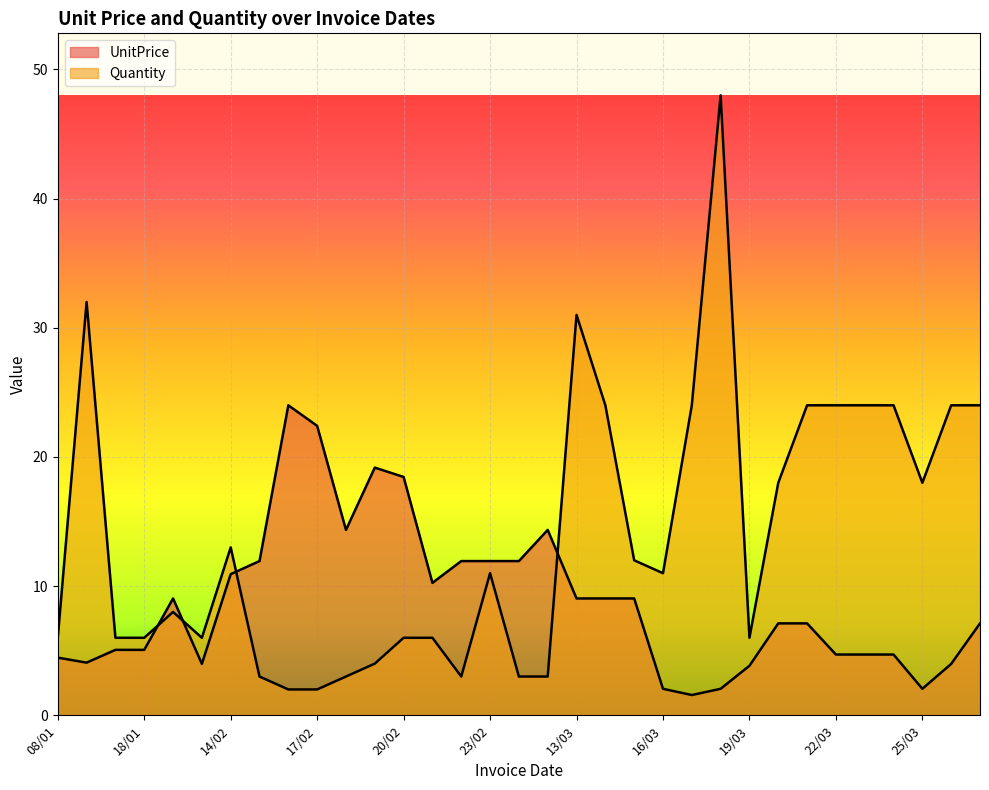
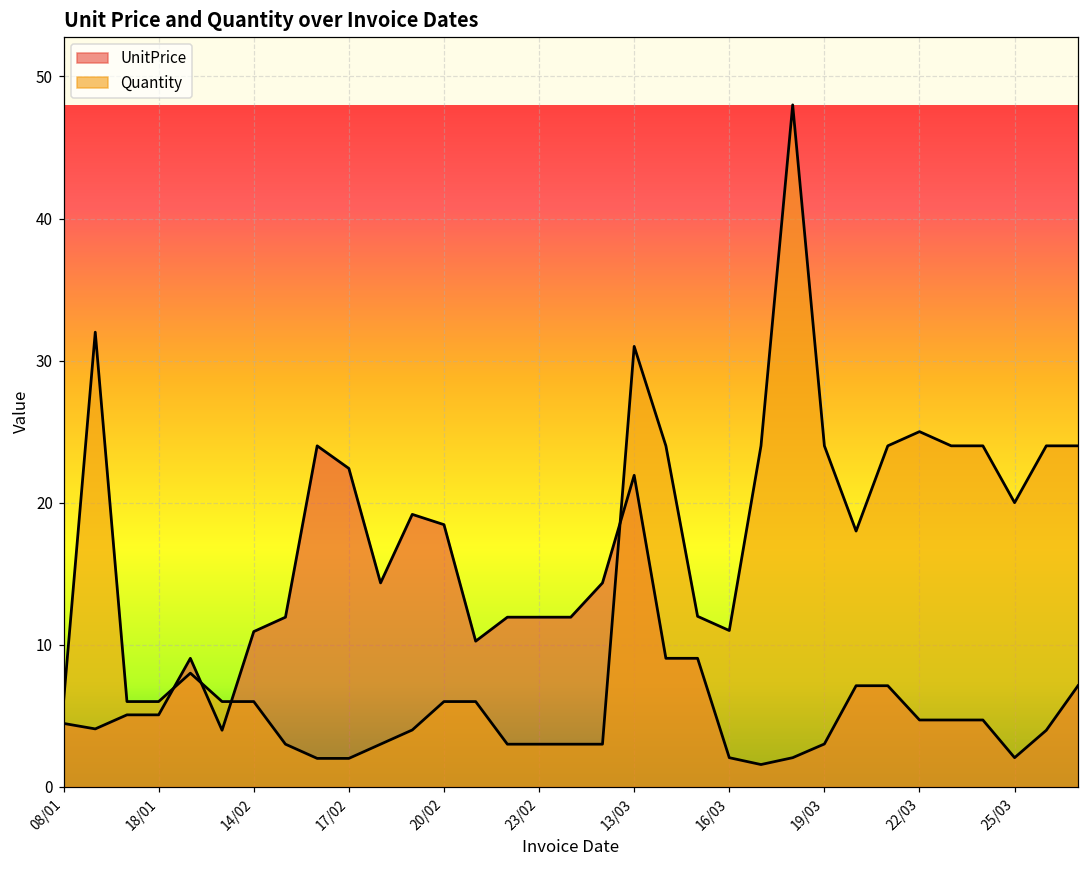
Quantity, 14/02: 13 -> 6
Quantity, 23/02: 11 -> 3
UnitPrice, 13/03: 9.0 -> 21.9
UnitPrice, 19/03: 3.8 -> 3.0
Quantity, 19/03: 6 -> 24
Quantity, 22/03: 24 -> 25
Quantity, 25/03: 18 -> 20
